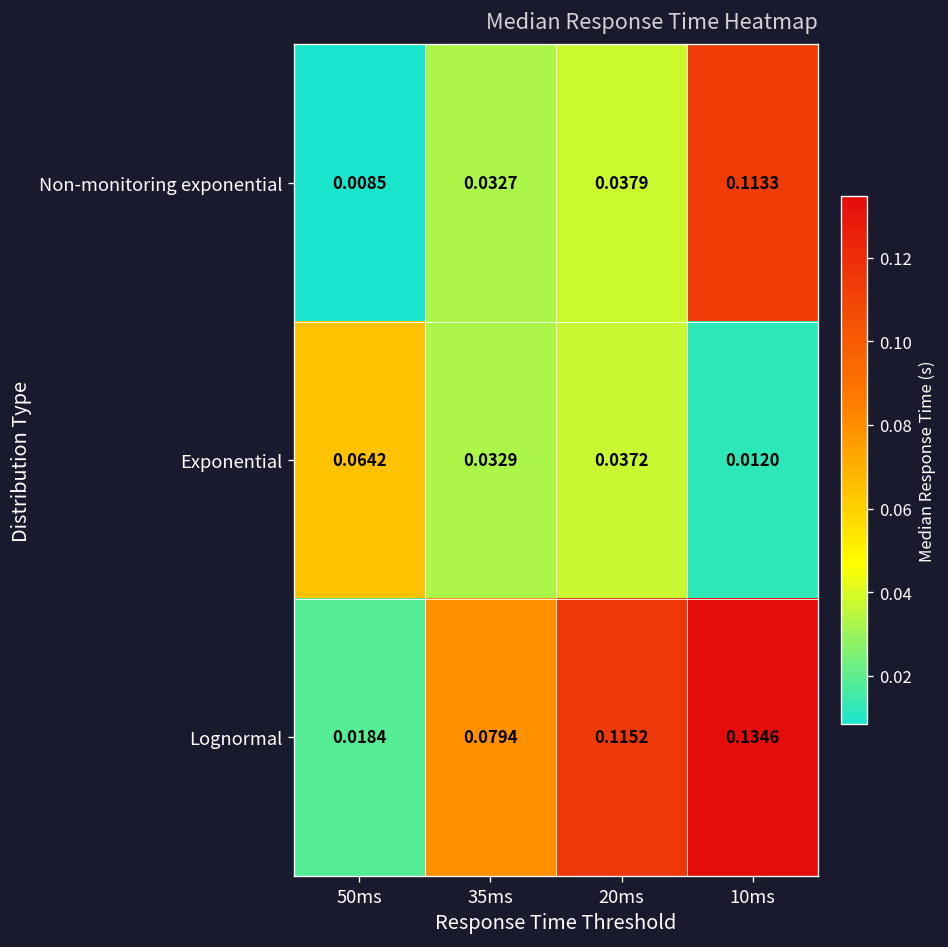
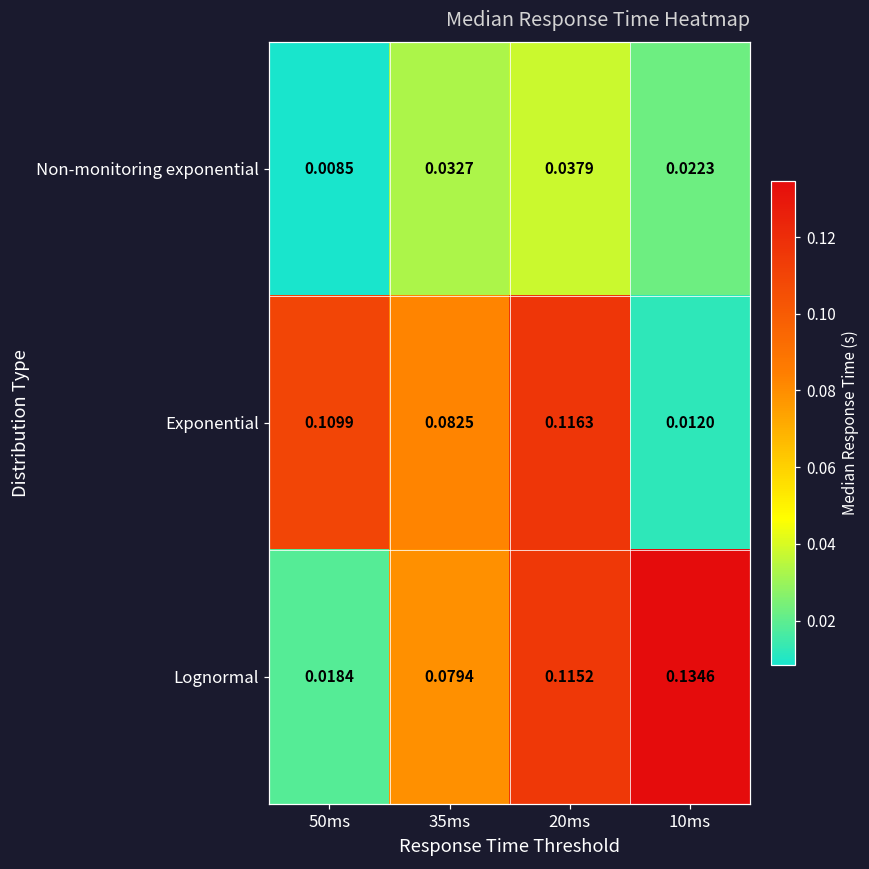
Non-monitoring exponential, 10ms: 0.1133 -> 0.0223
Exponential, 50ms: 0.0642 -> 0.1099
Exponential, 35ms: 0.0329 -> 0.0825
Exponential, 20ms: 0.0372 -> 0.1163
